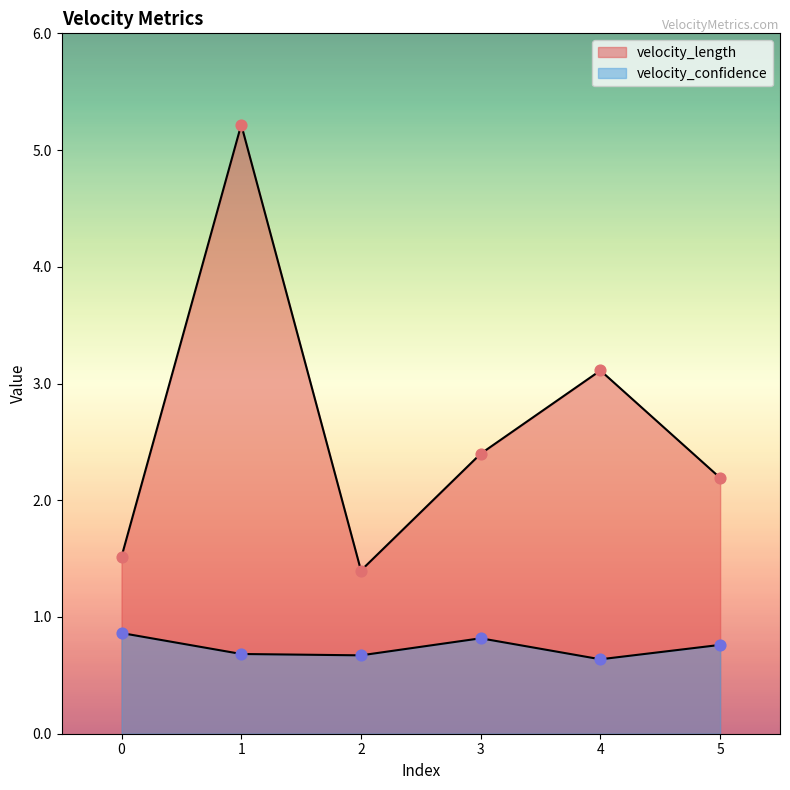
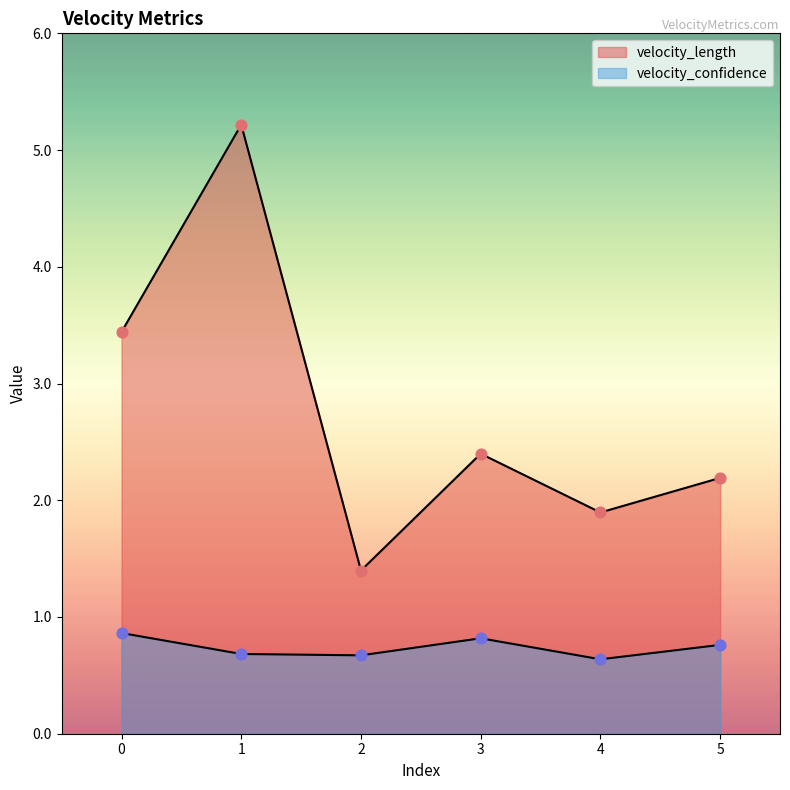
velocity_length, 0: 1.52 -> 3.45
velocity_length, 4: 3.12 -> 1.90
